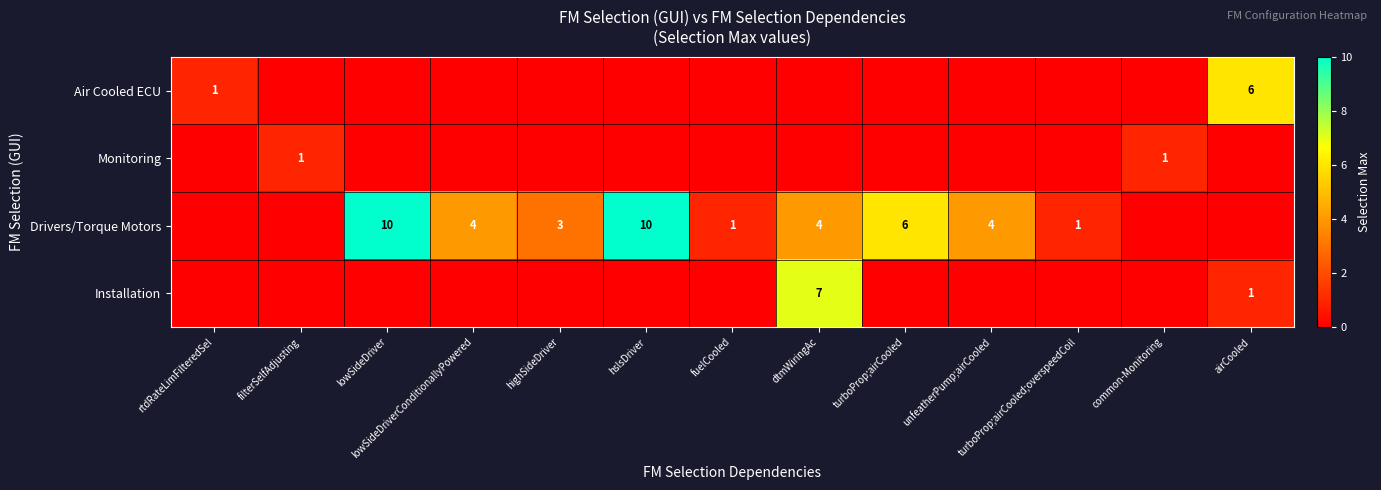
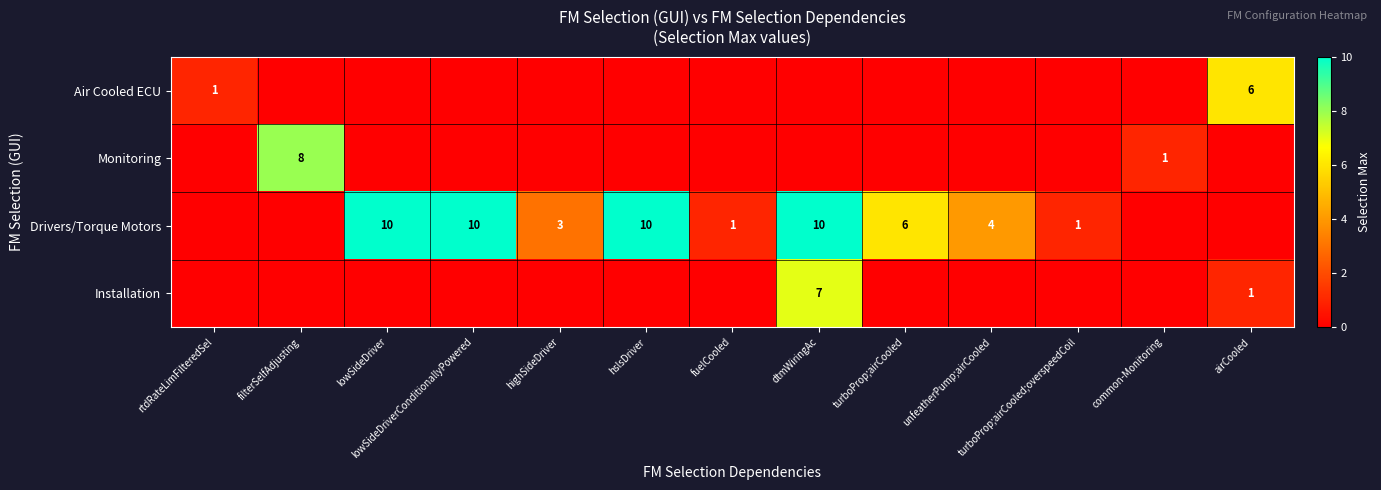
Monitoring, filterSelfAdjusting: 1 -> 8
Drivers/Torque Motors, lowSideDriverConditionallyPowered: 4 -> 10
Drivers/Torque Motors, dtmWiringAc: 4 -> 10
